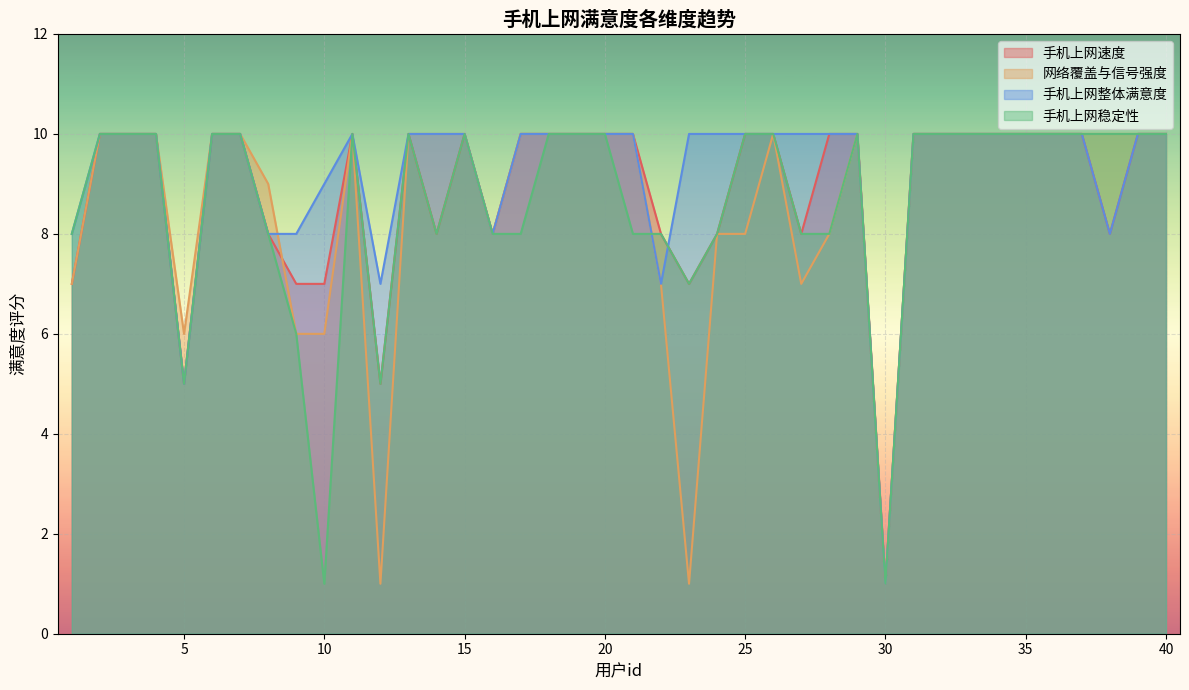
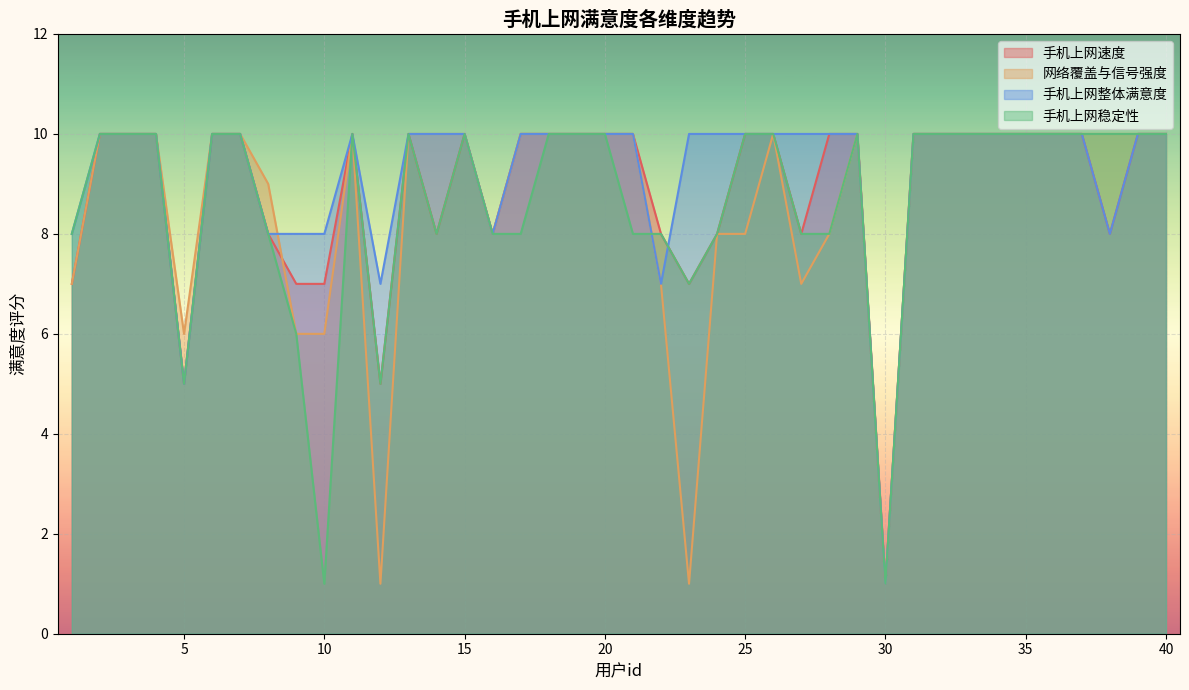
手机上网整体满意度, 10: 9 -> 8
